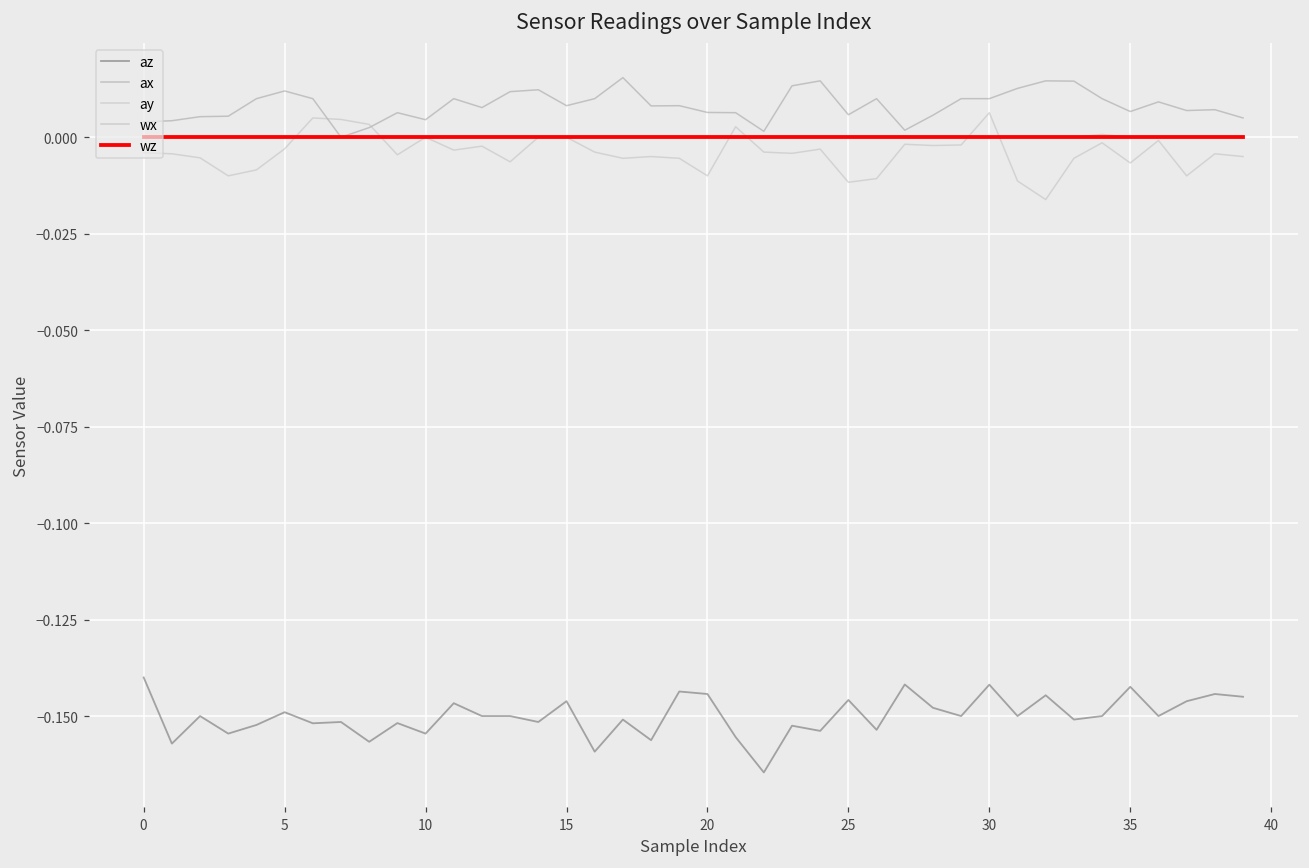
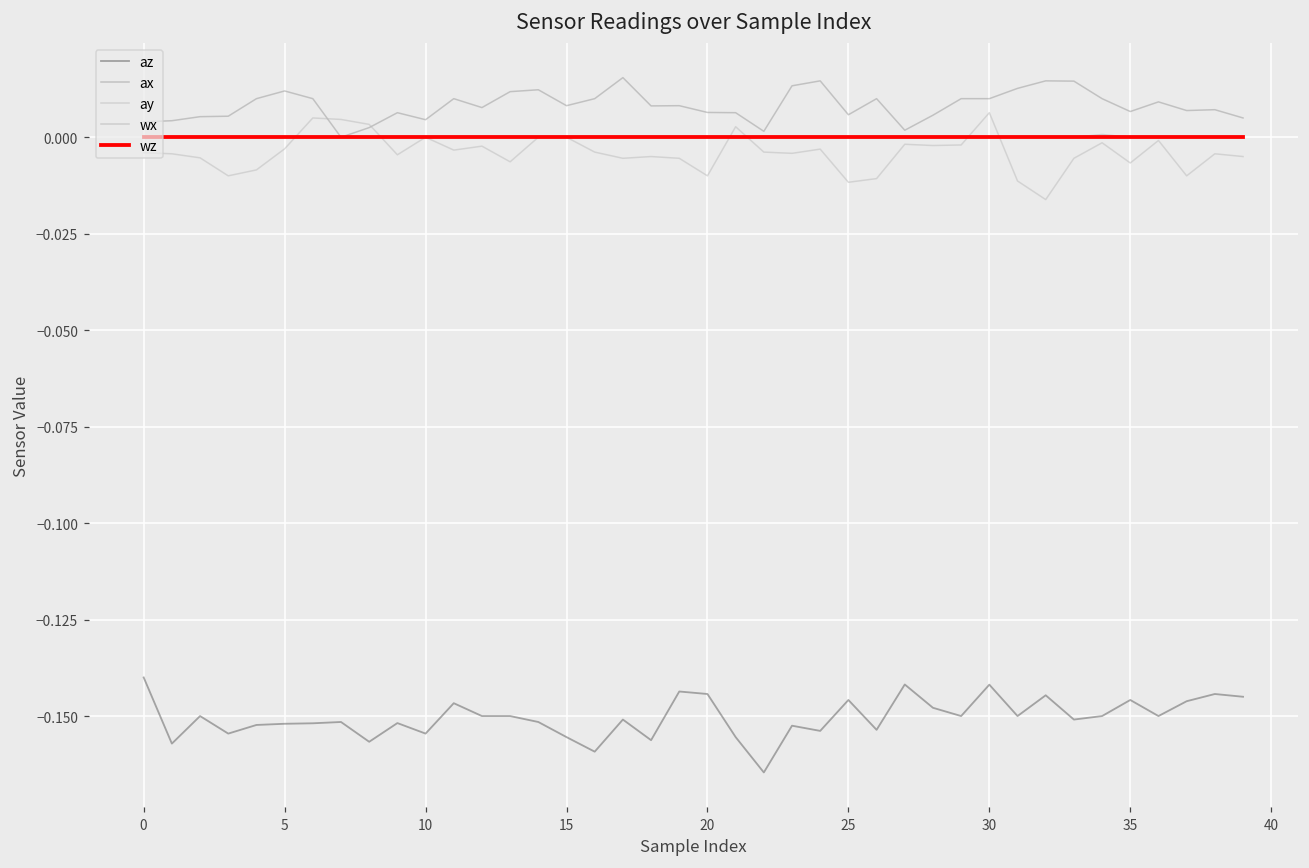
az, 5: -0.149 -> -0.152
az, 15: -0.146 -> -0.155
az, 35: -0.142 -> -0.146
